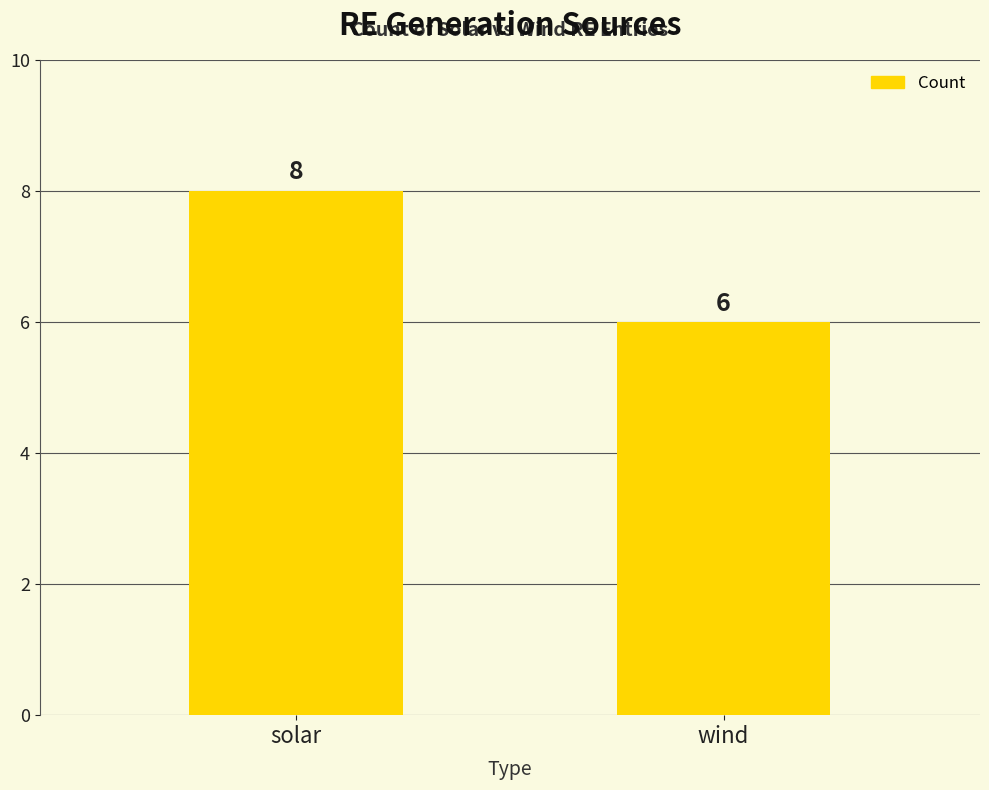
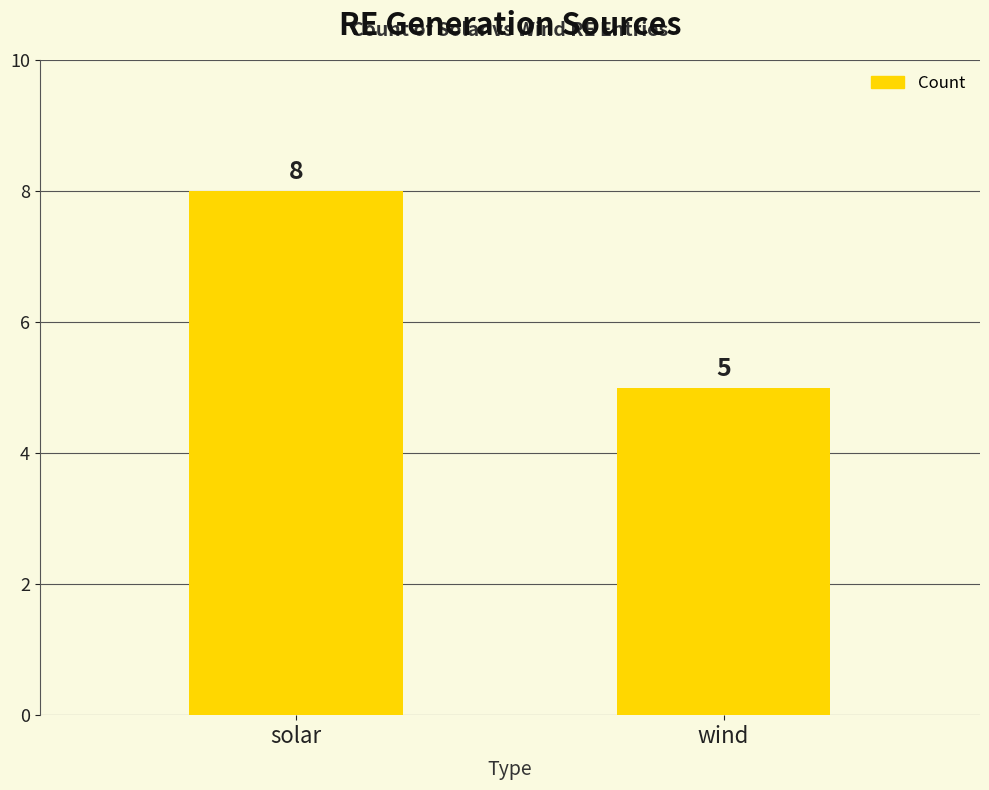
wind: 6 -> 5
